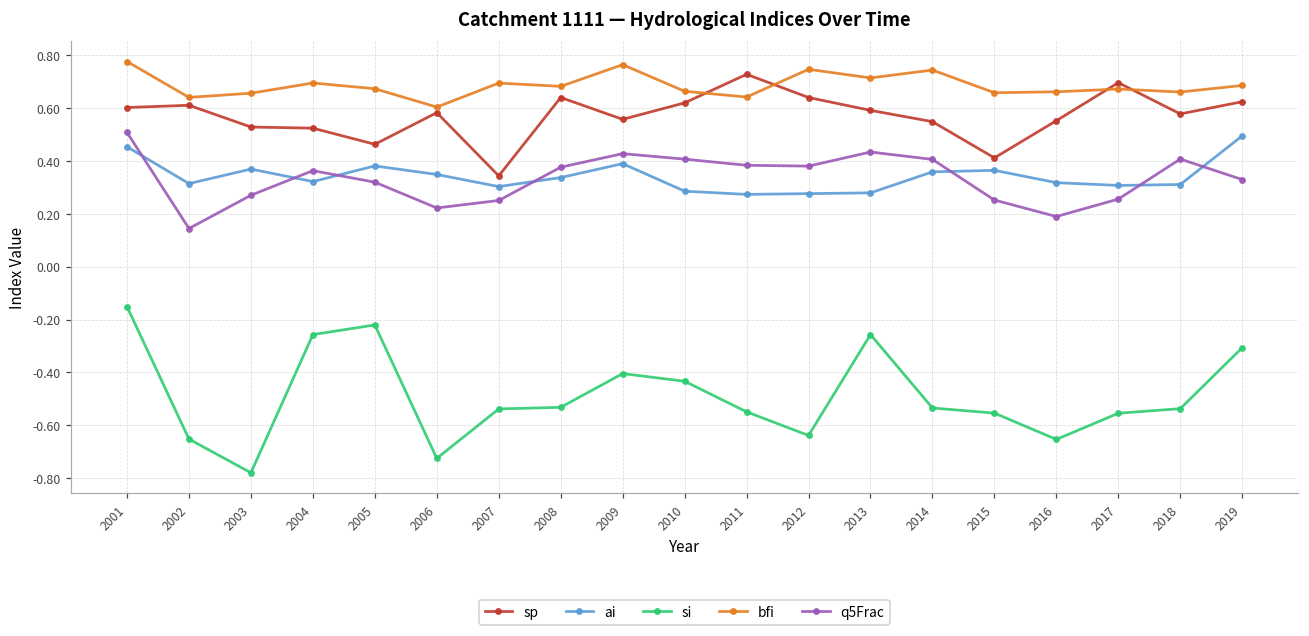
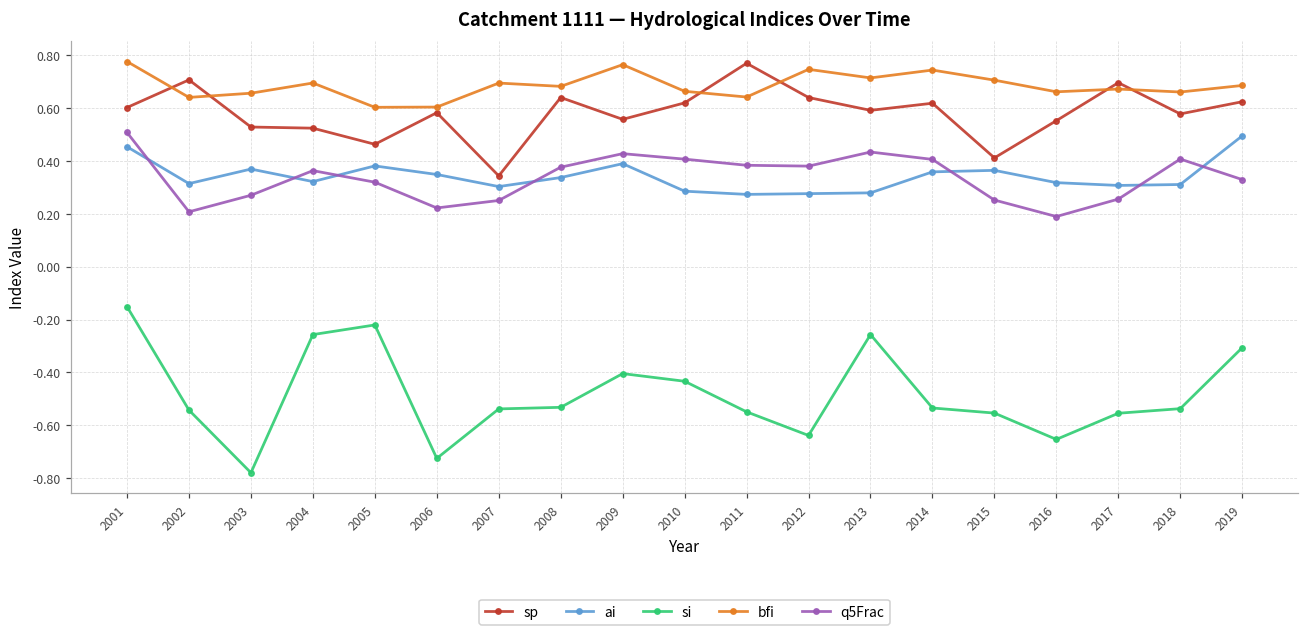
sp, 2002: 0.61 -> 0.71
si, 2002: -0.65 -> -0.54
q5Frac, 2002: 0.14 -> 0.21
bfi, 2005: 0.67 -> 0.60
sp, 2011: 0.73 -> 0.77
sp, 2014: 0.55 -> 0.62
bfi, 2015: 0.66 -> 0.71
